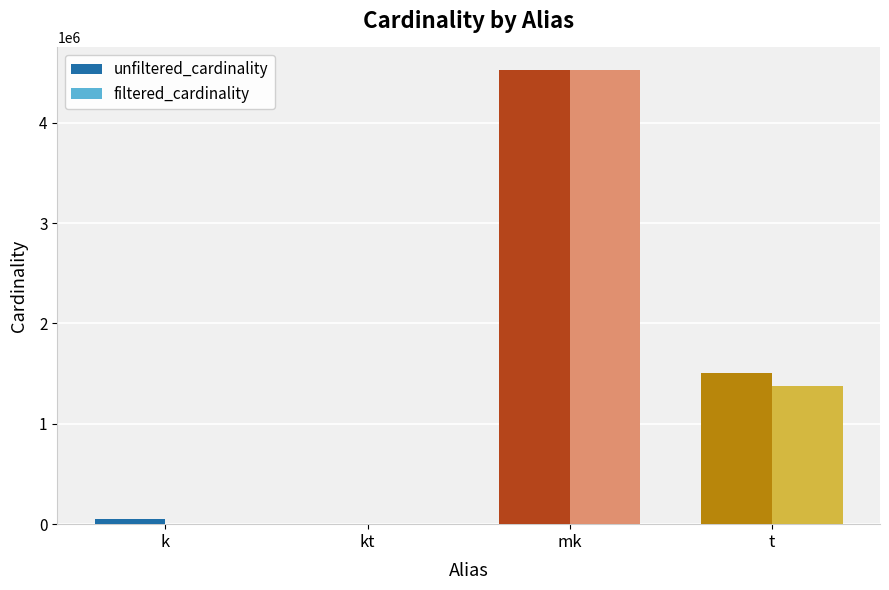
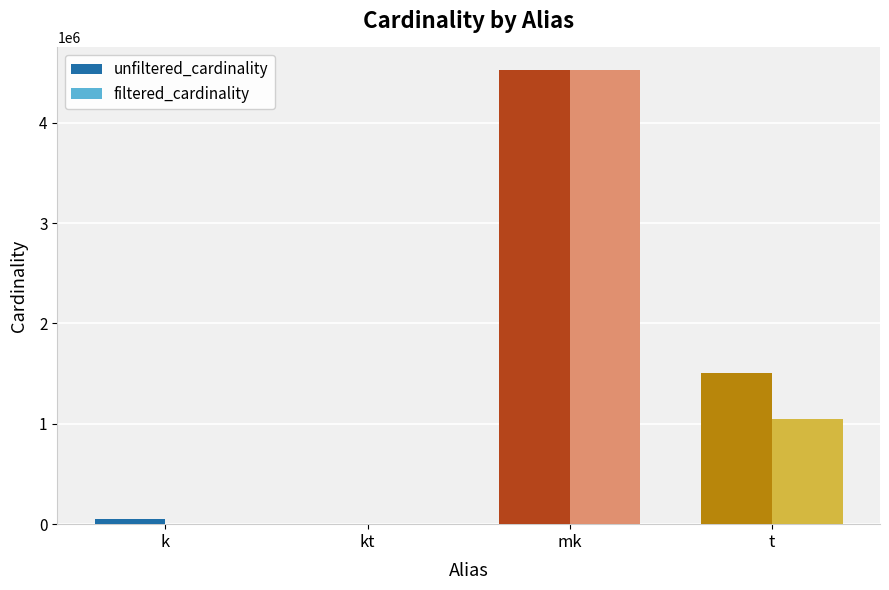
filtered_cardinality, t: 1380000 -> 1040000
